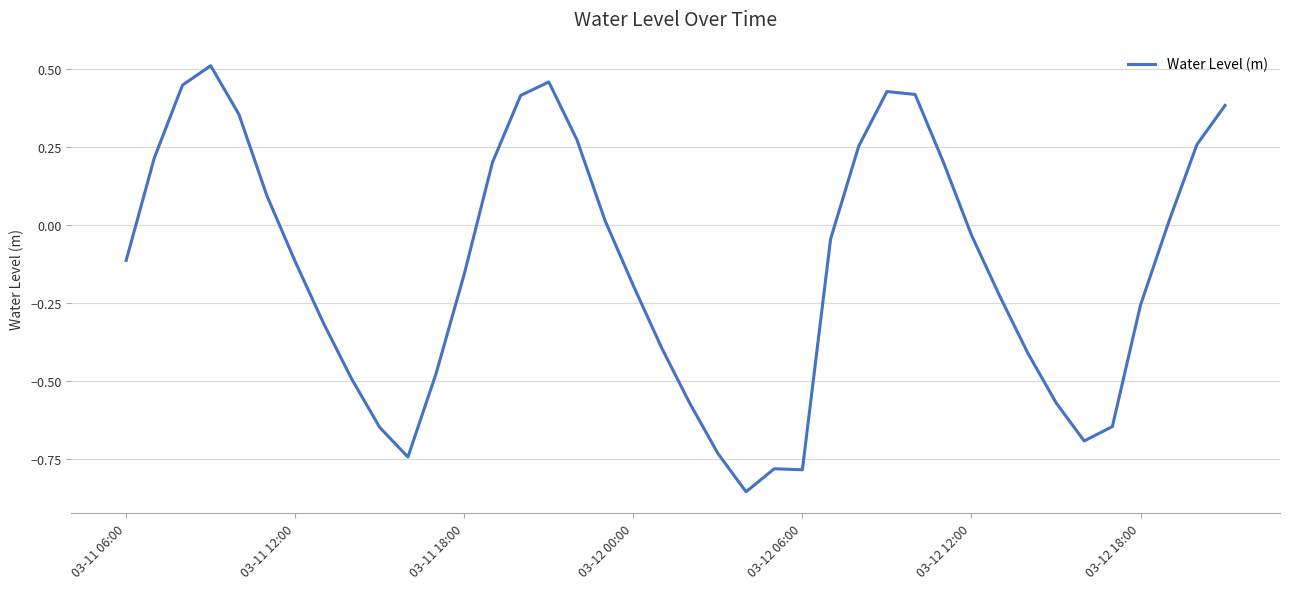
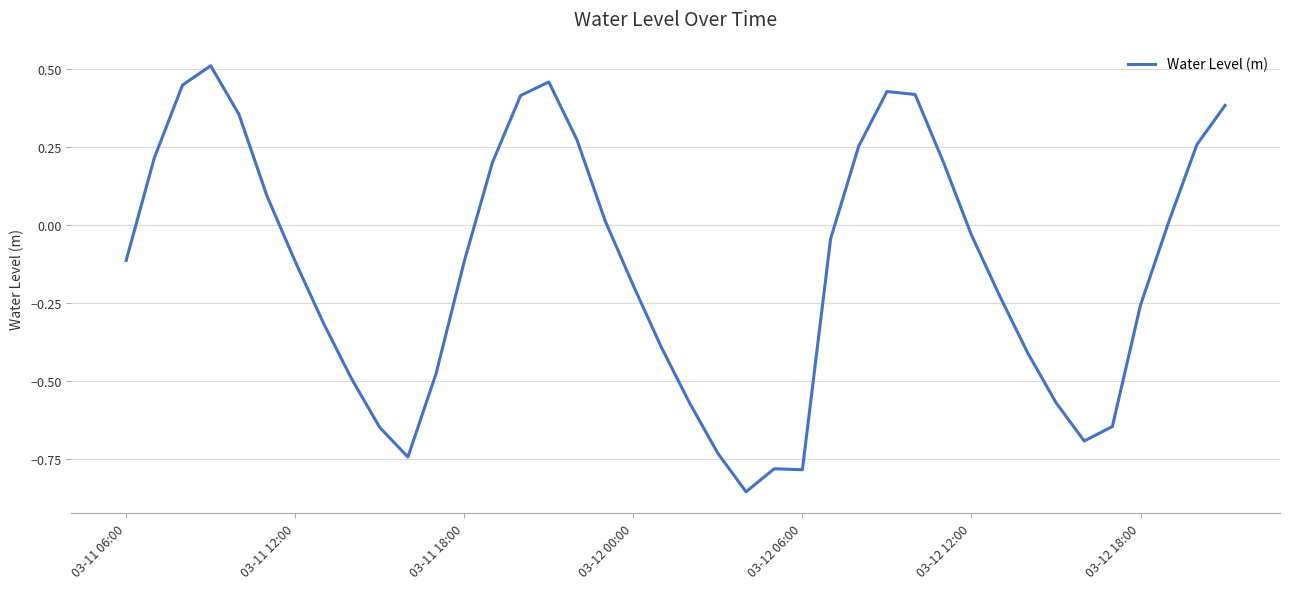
03-11 18:00: -0.16 -> -0.12
